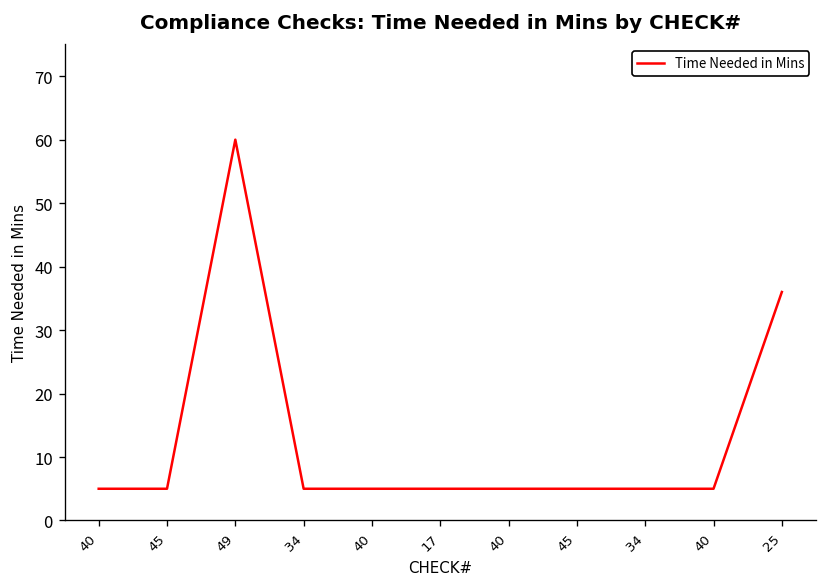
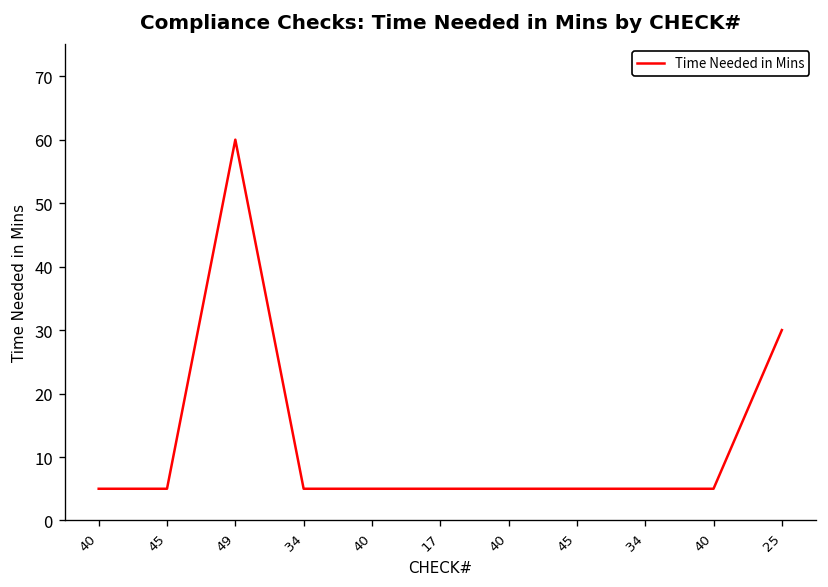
25: 36 -> 30
